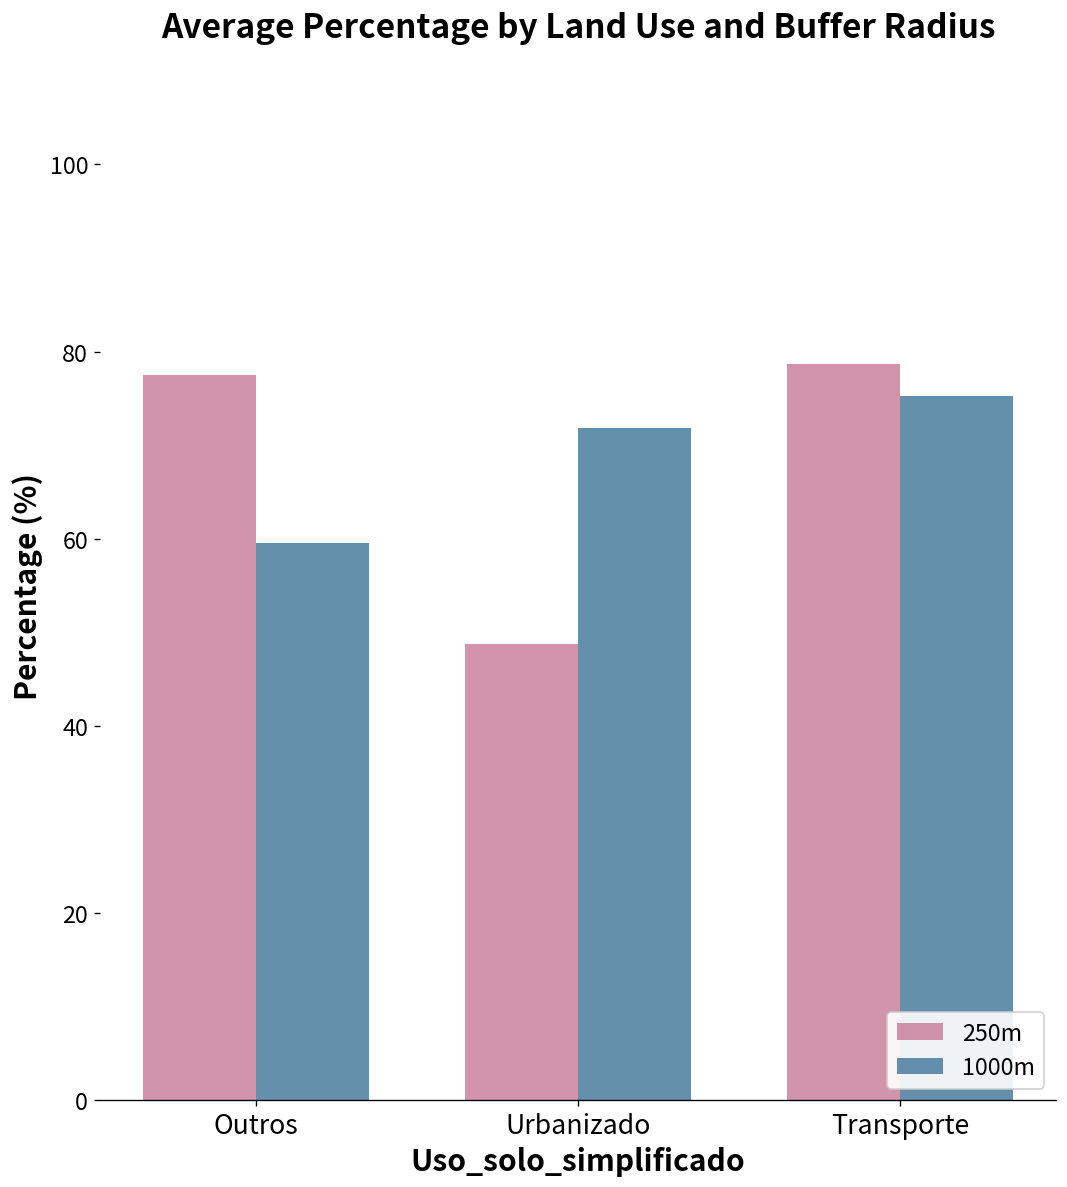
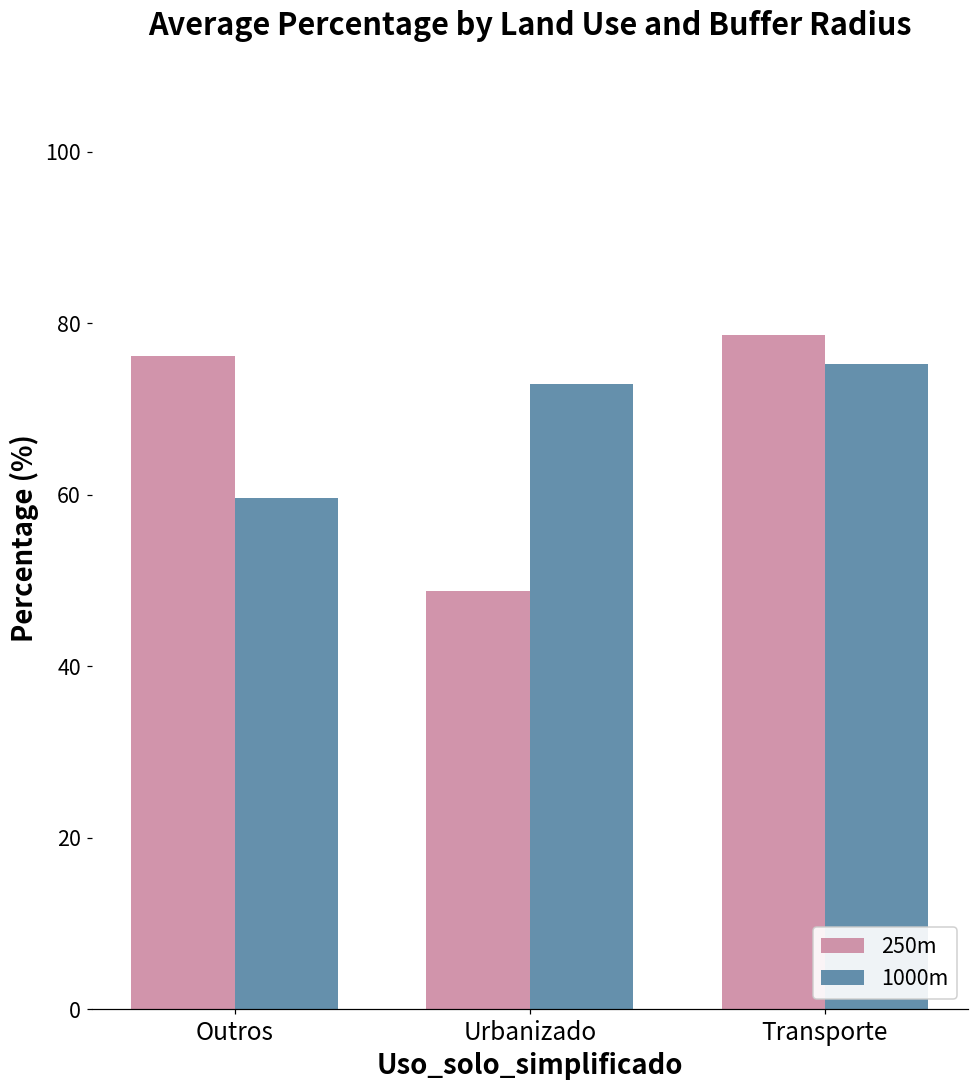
250m, Outros: 77 -> 76
1000m, Urbanizado: 72 -> 73
